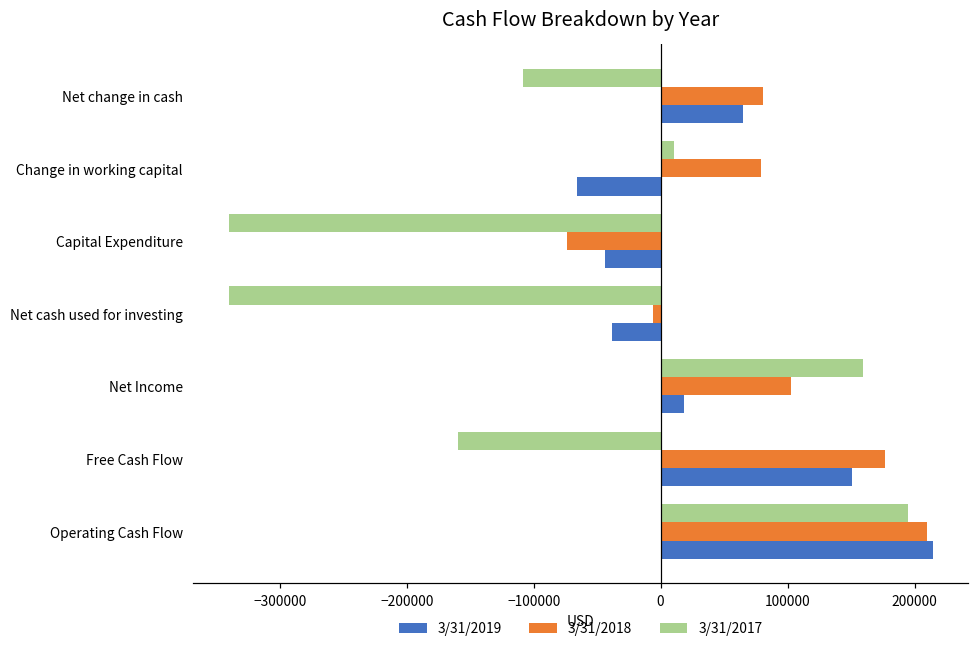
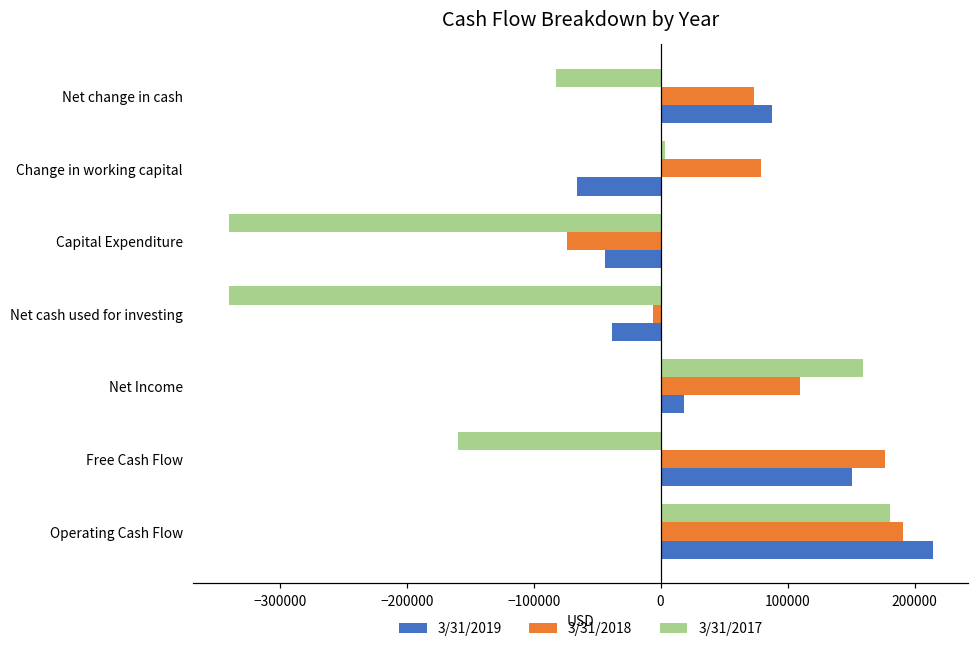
3/31/2017, Net change in cash: -109000 -> -82000
3/31/2018, Net change in cash: 81000 -> 73000
3/31/2019, Net change in cash: 65000 -> 87000
3/31/2017, Change in working capital: 10000 -> 3000
3/31/2018, Net Income: 102000 -> 110000
3/31/2017, Operating Cash Flow: 195000 -> 180000
3/31/2018, Operating Cash Flow: 210000 -> 191000
